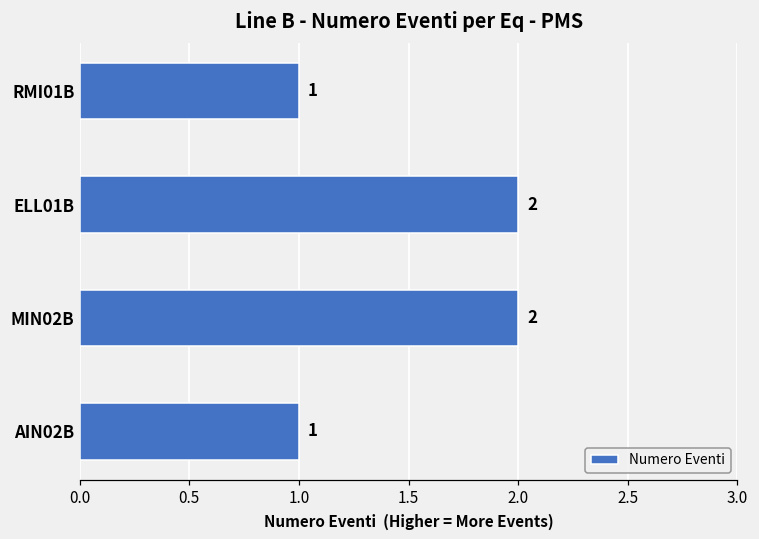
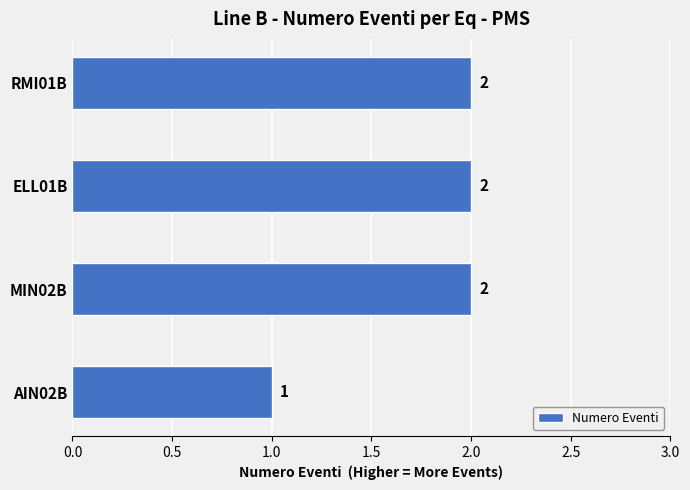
RMI01B: 1 -> 2
